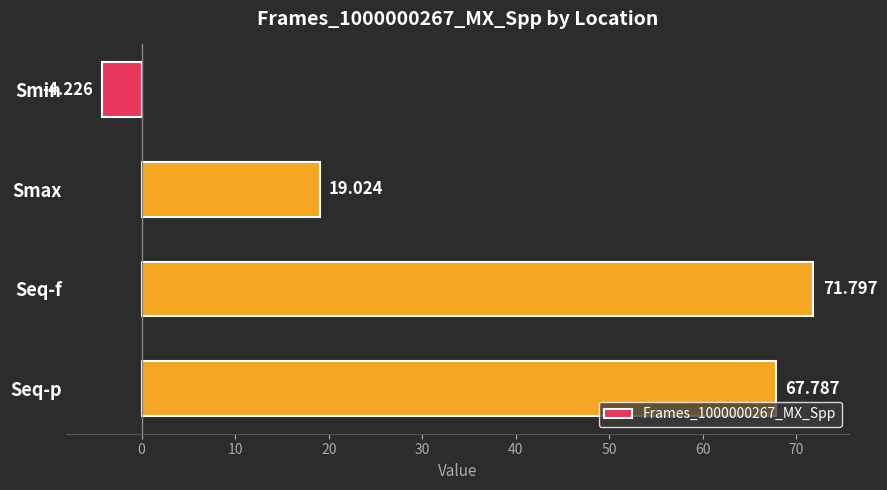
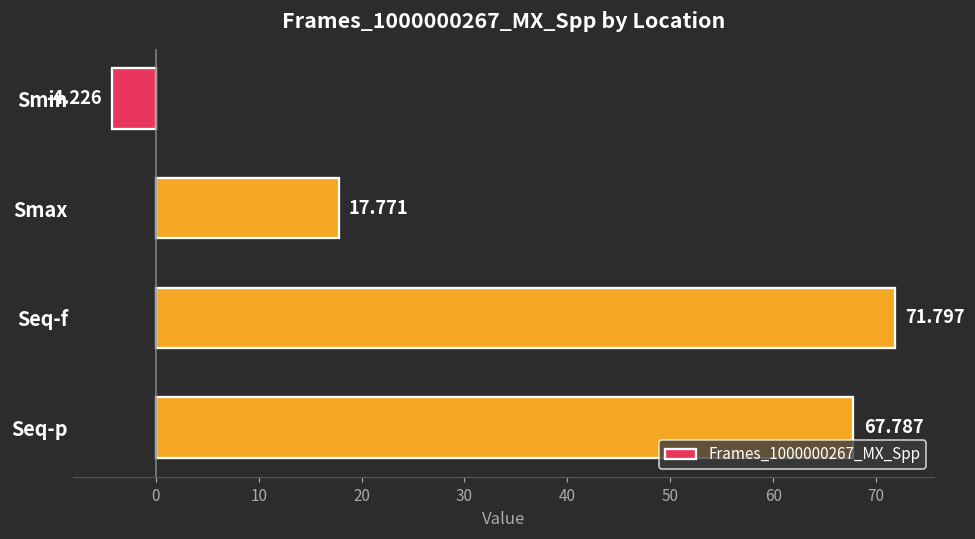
Smax: 19.024 -> 17.771
